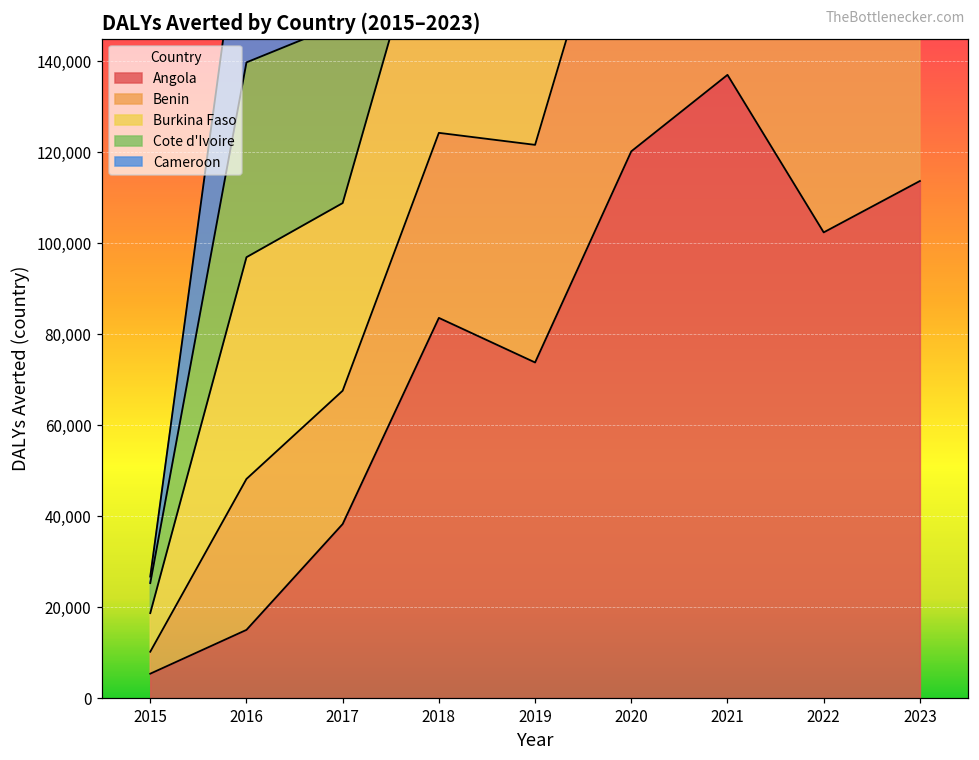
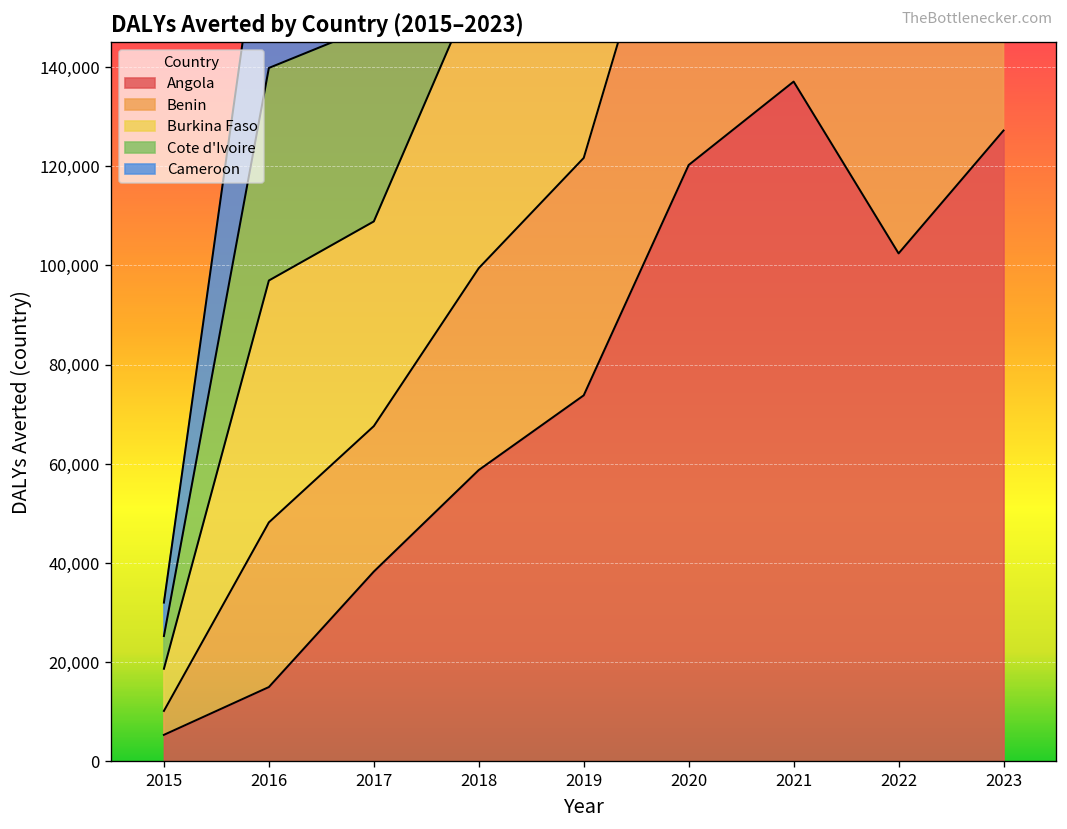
Cameroon, 2015: 1,000 -> 7,000
Angola, 2018: 84,000 -> 59,000
Angola, 2023: 114,000 -> 127,000
